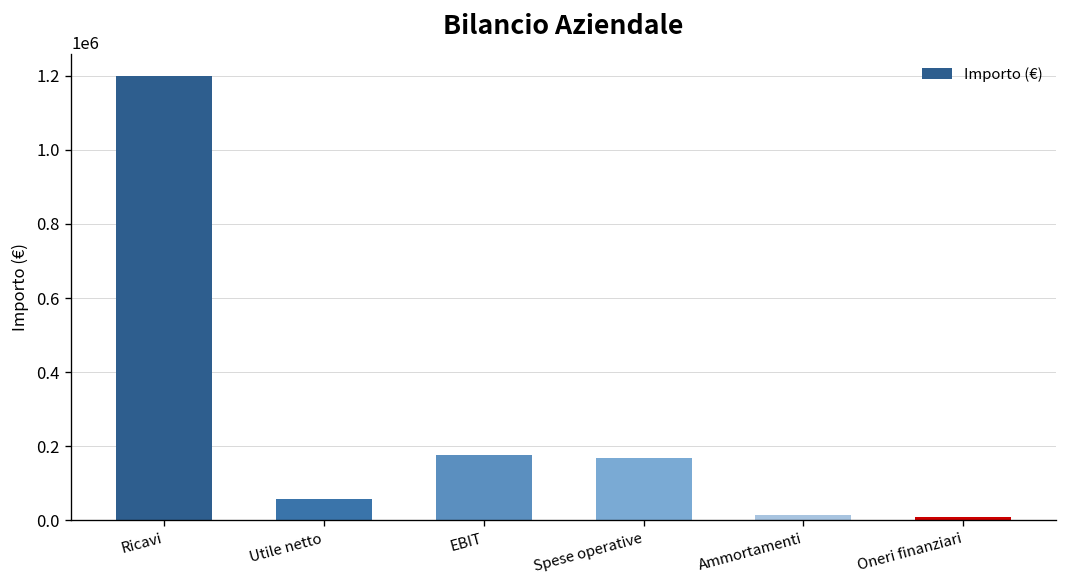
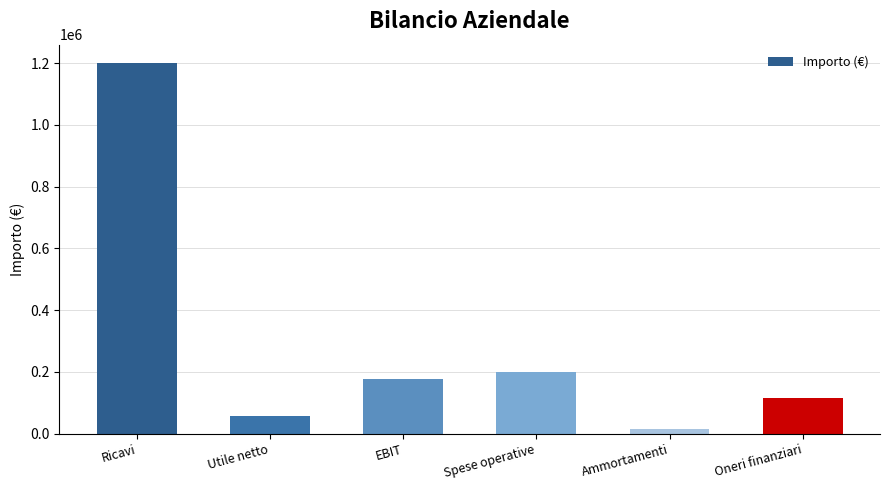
Spese operative: 170000 -> 200000
Oneri finanziari: 10000 -> 110000
